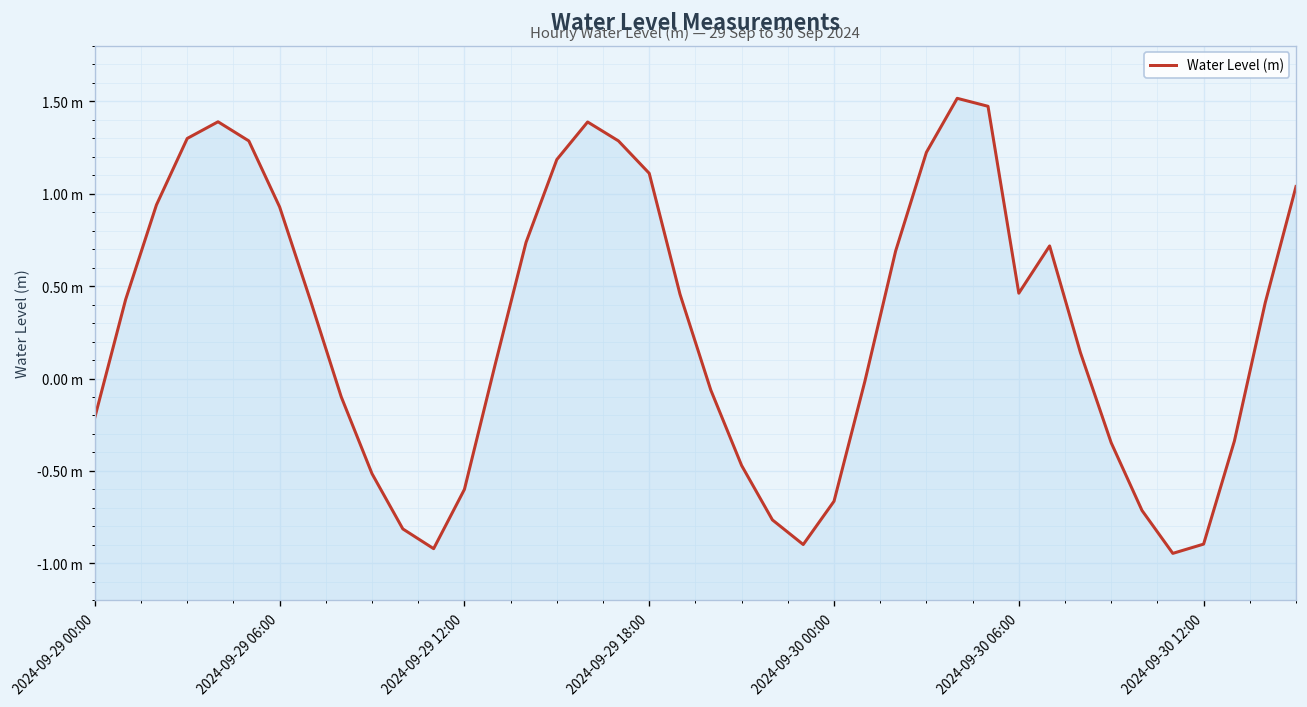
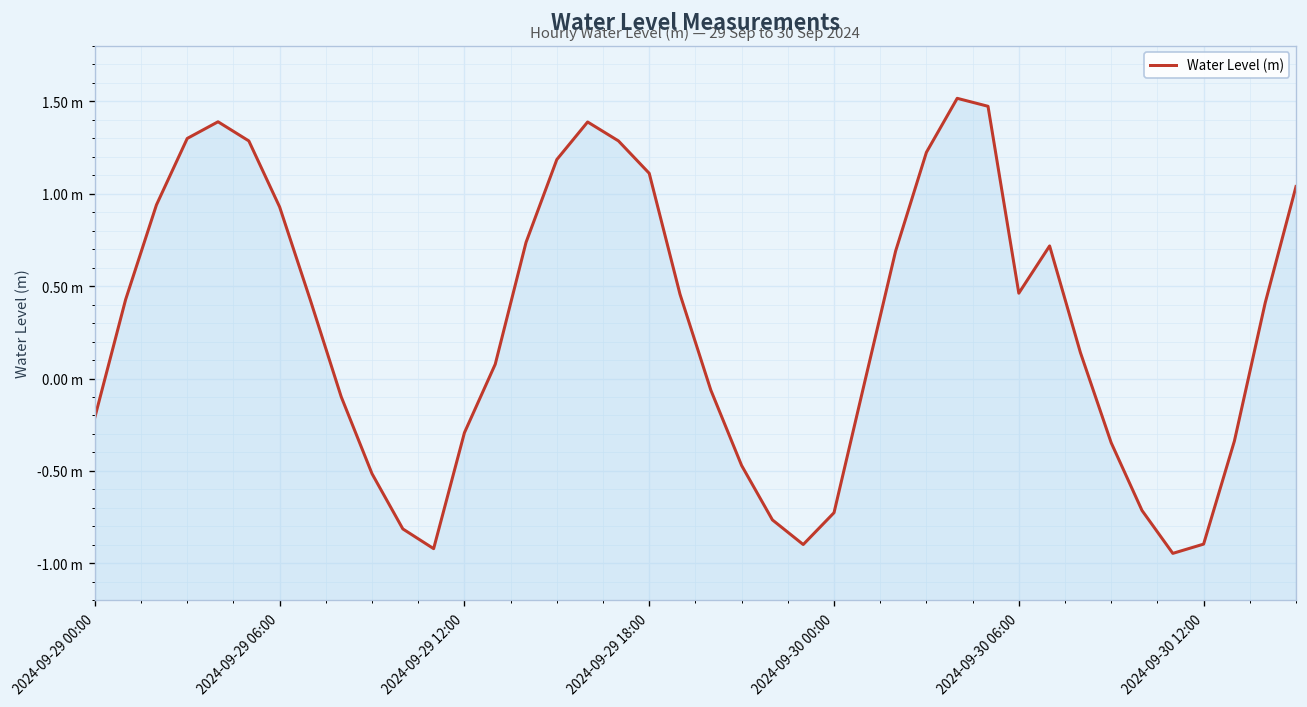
2024-09-29 12:00: -0.60 m -> -0.29 m
2024-09-30 00:00: -0.66 m -> -0.73 m
